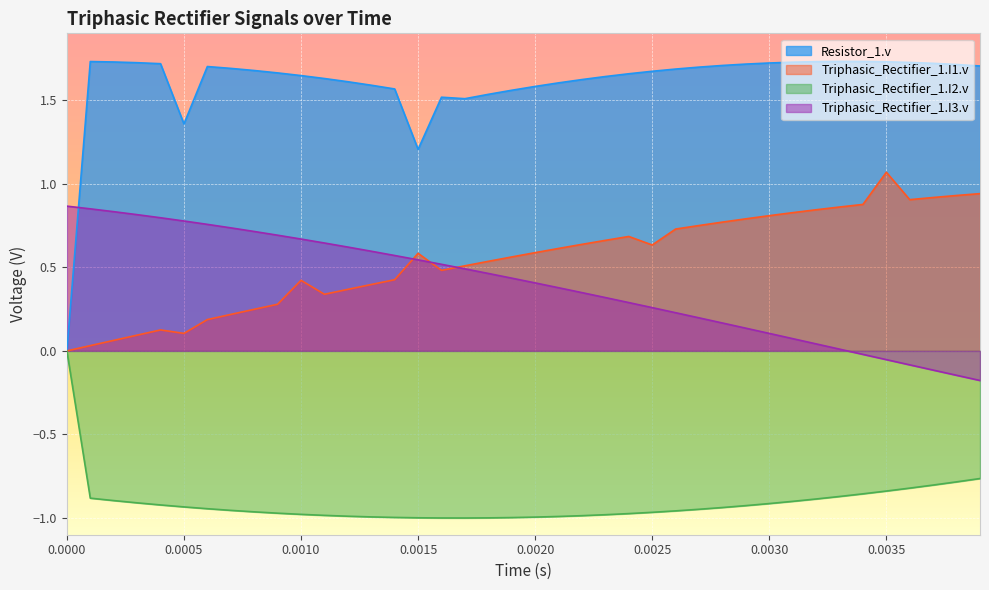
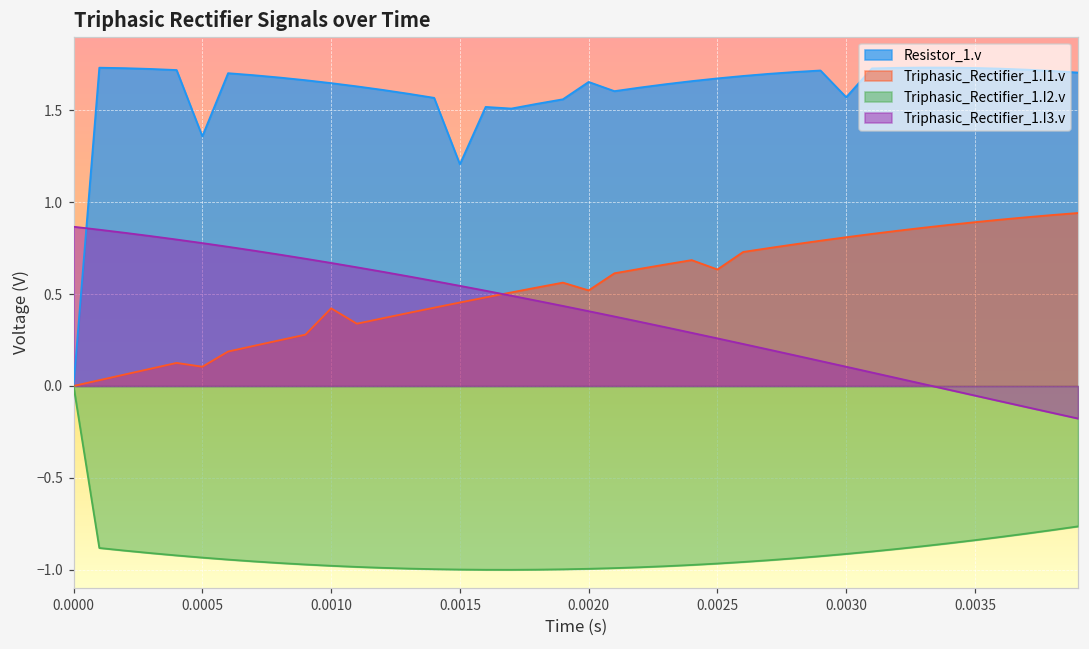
Triphasic_Rectifier_1.I1.v, 0.0015: 0.58 -> 0.45
Resistor_1.v, 0.0020: 1.58 -> 1.65
Triphasic_Rectifier_1.I1.v, 0.0020: 0.59 -> 0.52
Resistor_1.v, 0.0030: 1.72 -> 1.57
Triphasic_Rectifier_1.I1.v, 0.0035: 1.07 -> 0.89
